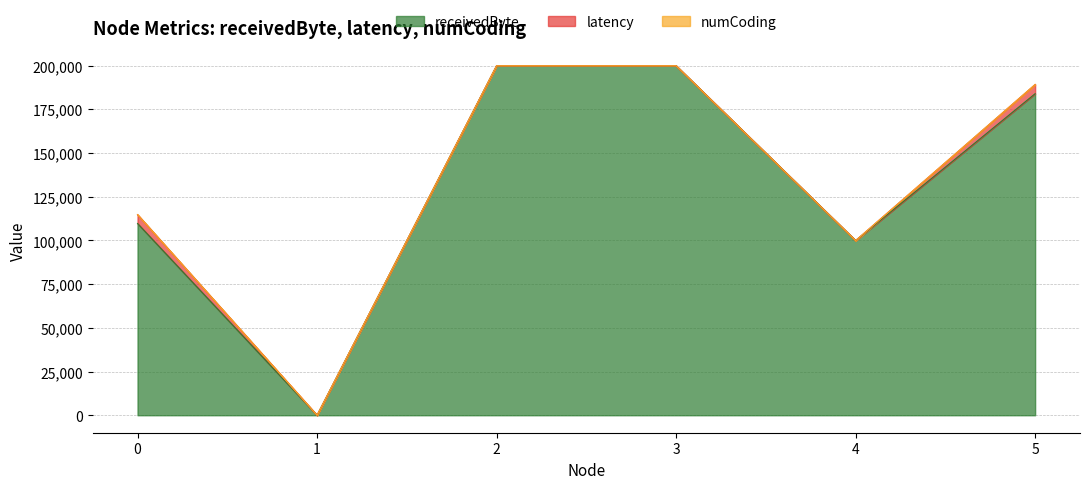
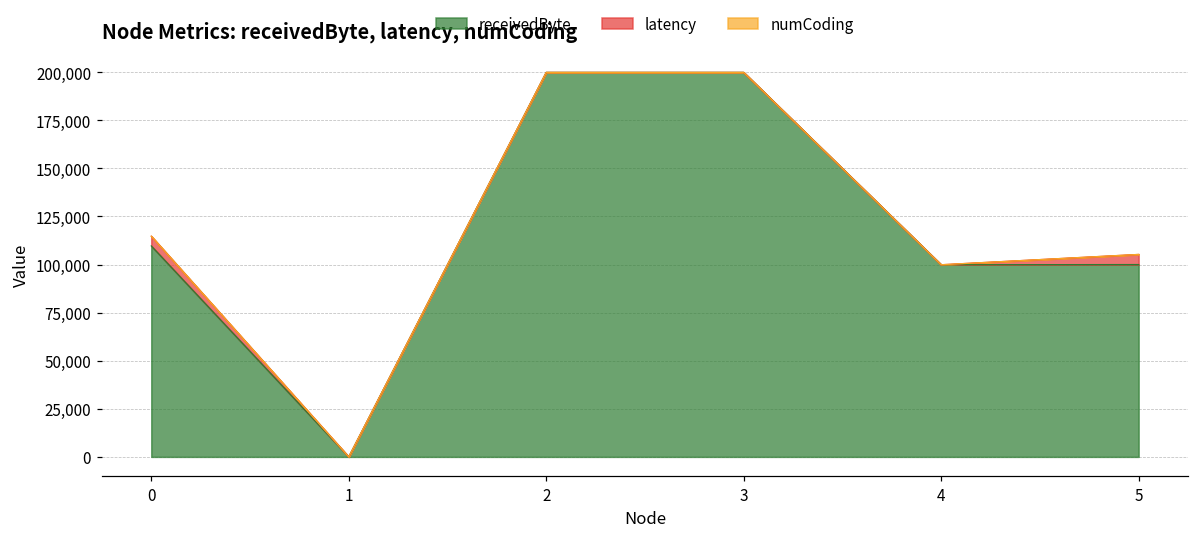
receivedByte, 5: 184,000 -> 100,000
